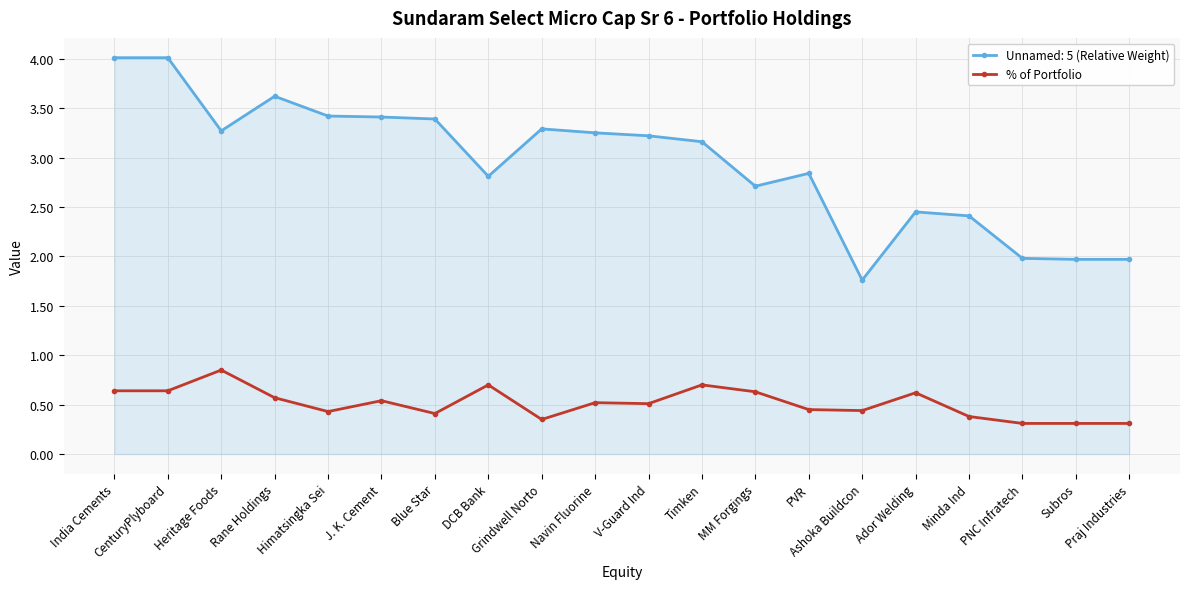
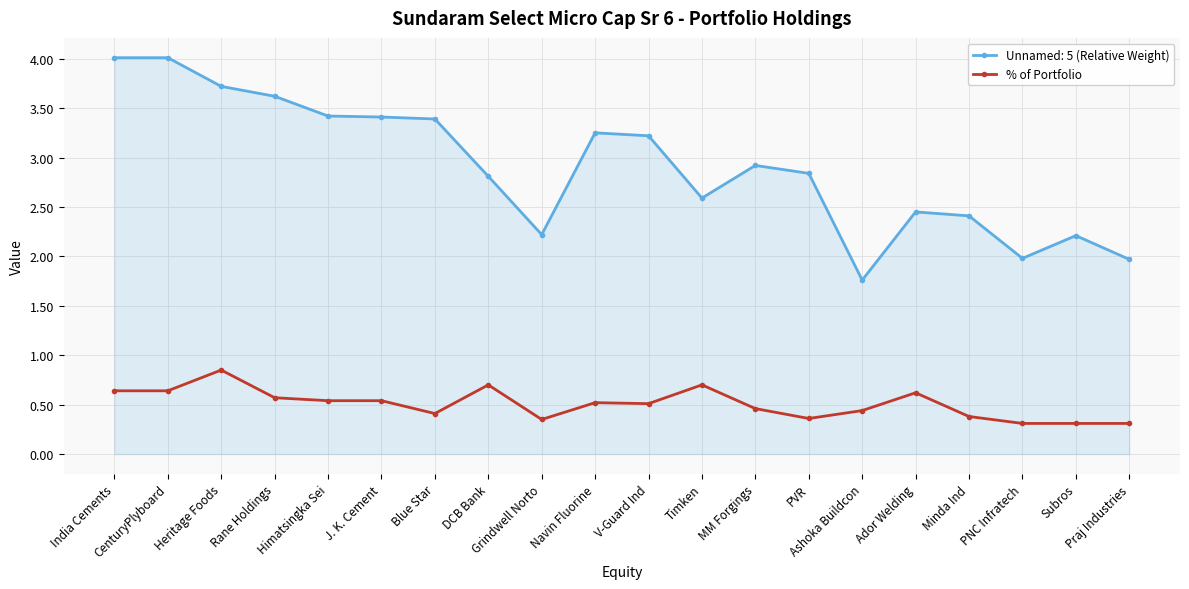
Unnamed: 5 (Relative Weight), Heritage Foods: 3.3 -> 3.7
% of Portfolio, Himatsingka Sei: 0.4 -> 0.5
Unnamed: 5 (Relative Weight), Grindwell Norto: 3.3 -> 2.2
Unnamed: 5 (Relative Weight), Timken: 3.2 -> 2.6
Unnamed: 5 (Relative Weight), MM Forgings: 2.7 -> 2.9
% of Portfolio, MM Forgings: 0.6 -> 0.5
% of Portfolio, PVR: 0.5 -> 0.4
Unnamed: 5 (Relative Weight), Subros: 2.0 -> 2.2
